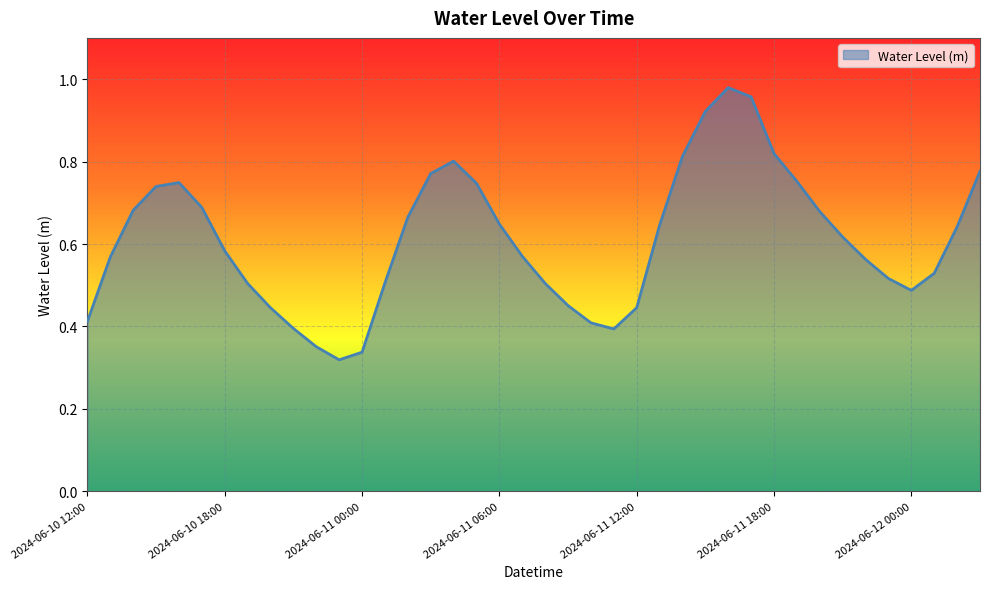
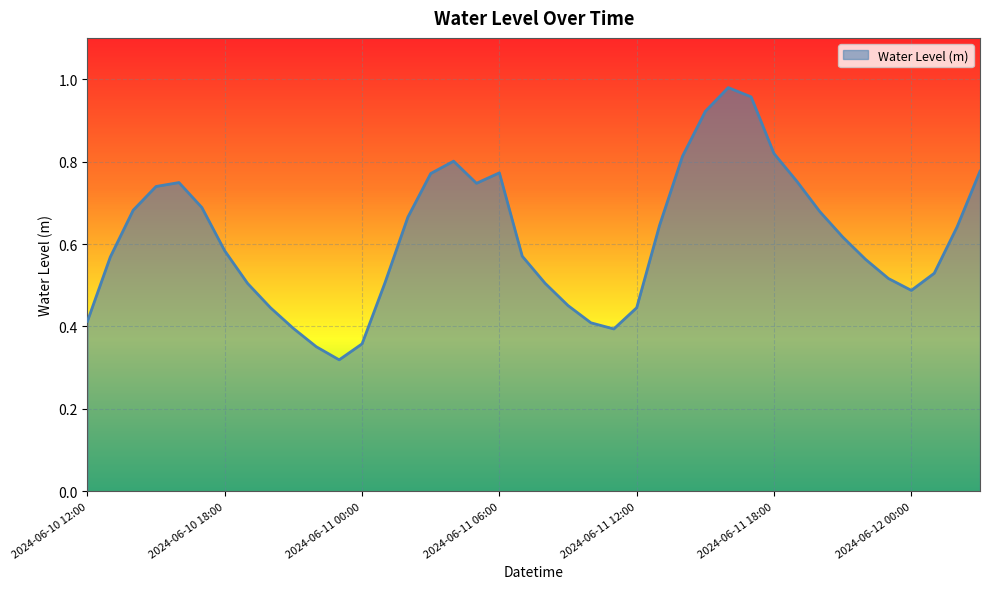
2024-06-11 00:00: 0.34 -> 0.36
2024-06-11 06:00: 0.65 -> 0.77
